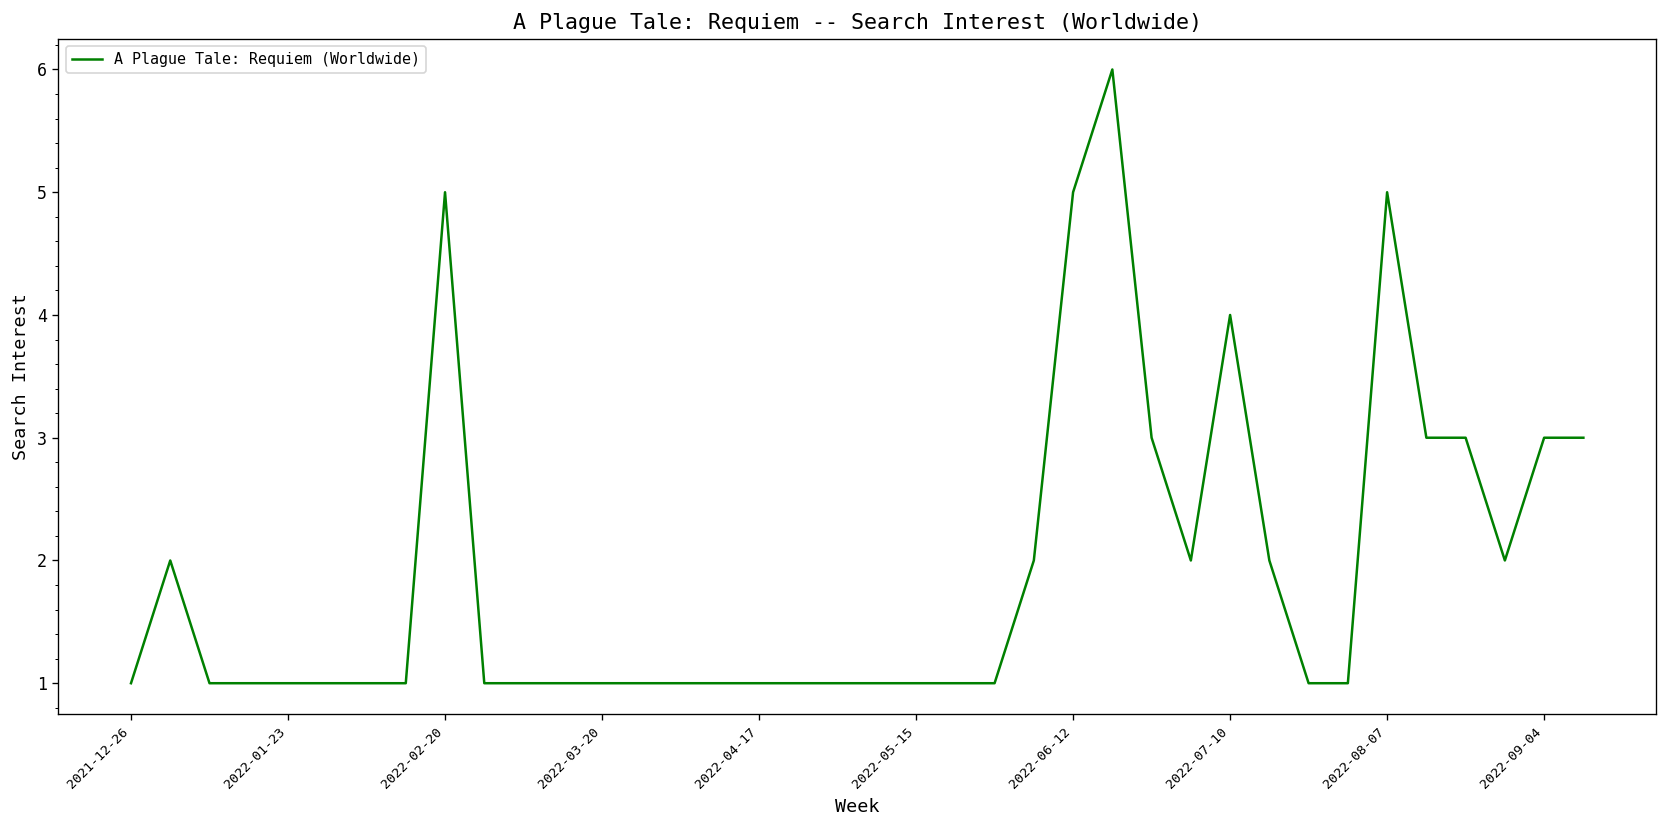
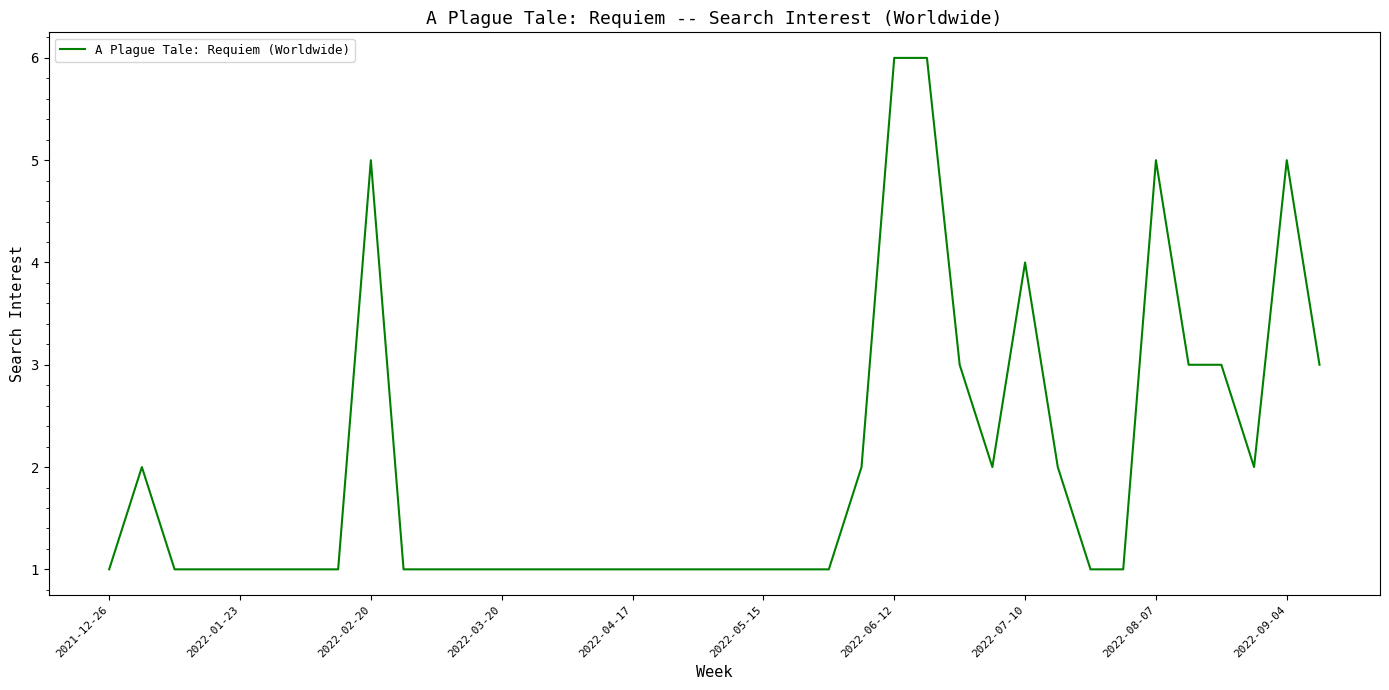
2022-06-12: 5 -> 6
2022-09-04: 3 -> 5
